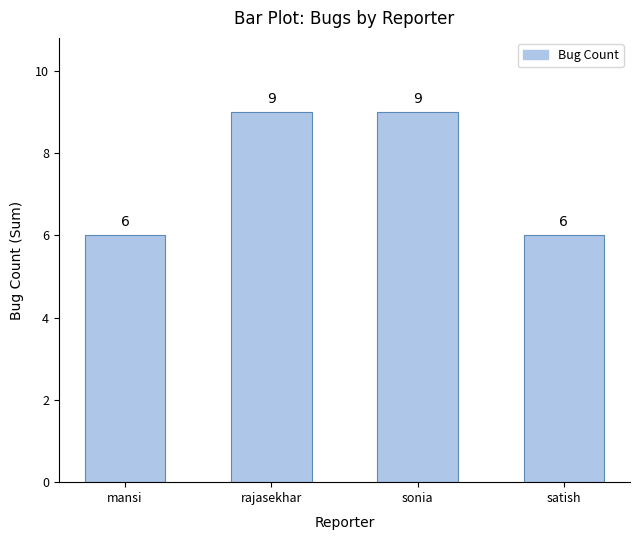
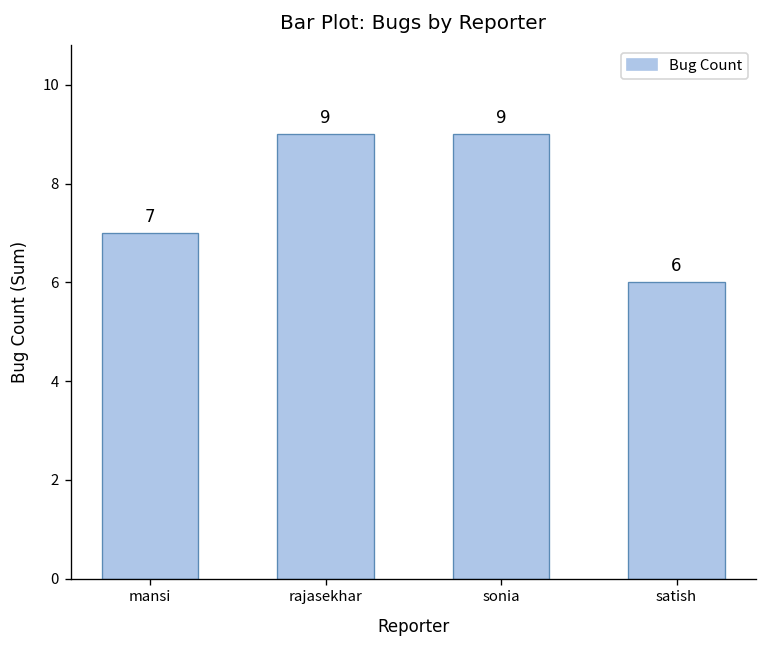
mansi: 6 -> 7
